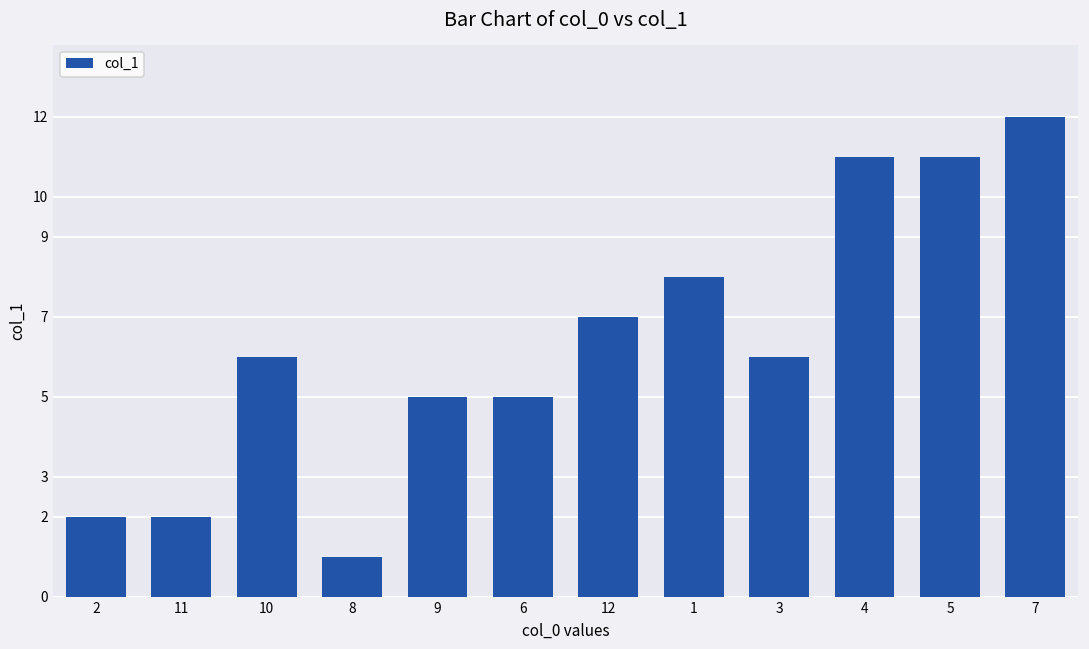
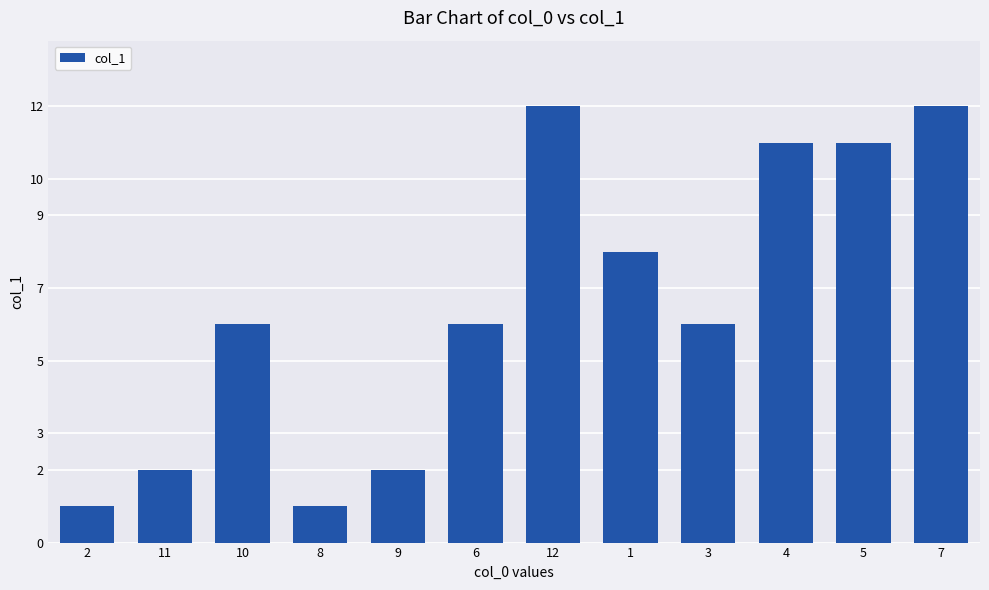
2: 2 -> 1
9: 5 -> 2
6: 5 -> 6
12: 7 -> 12
